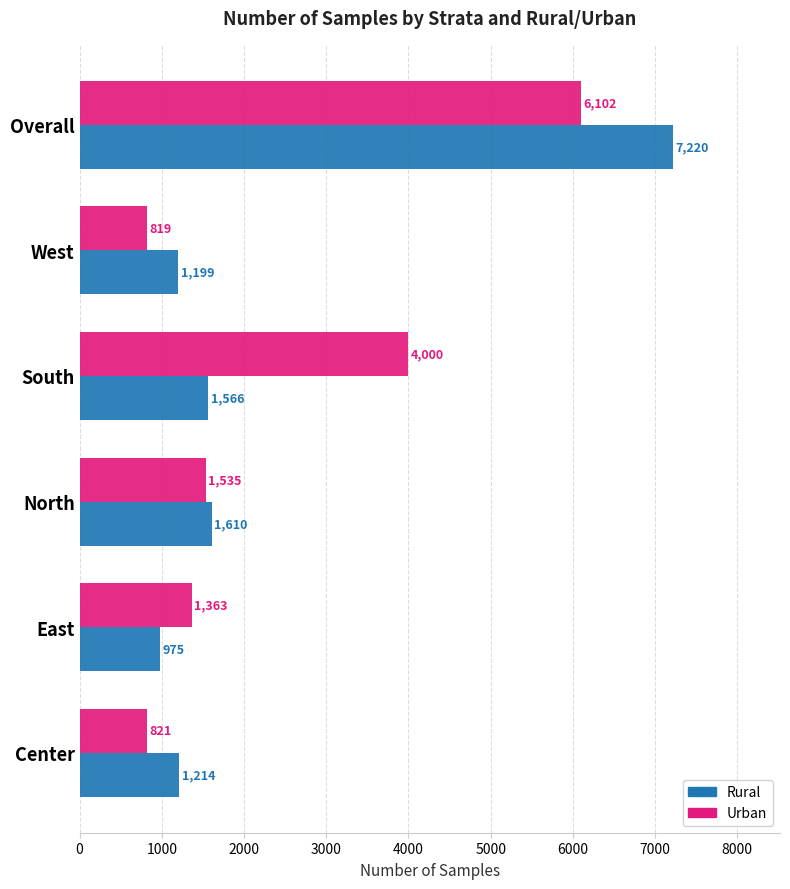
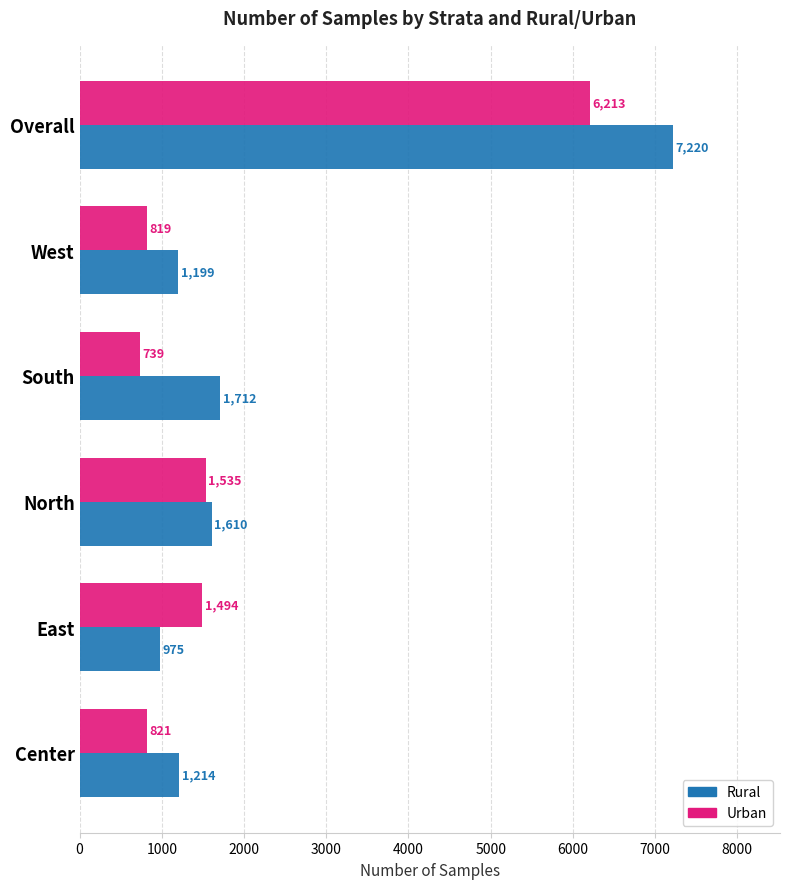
Urban, Overall: 6,102 -> 6,213
Urban, South: 4,000 -> 739
Rural, South: 1,566 -> 1,712
Urban, East: 1,363 -> 1,494
